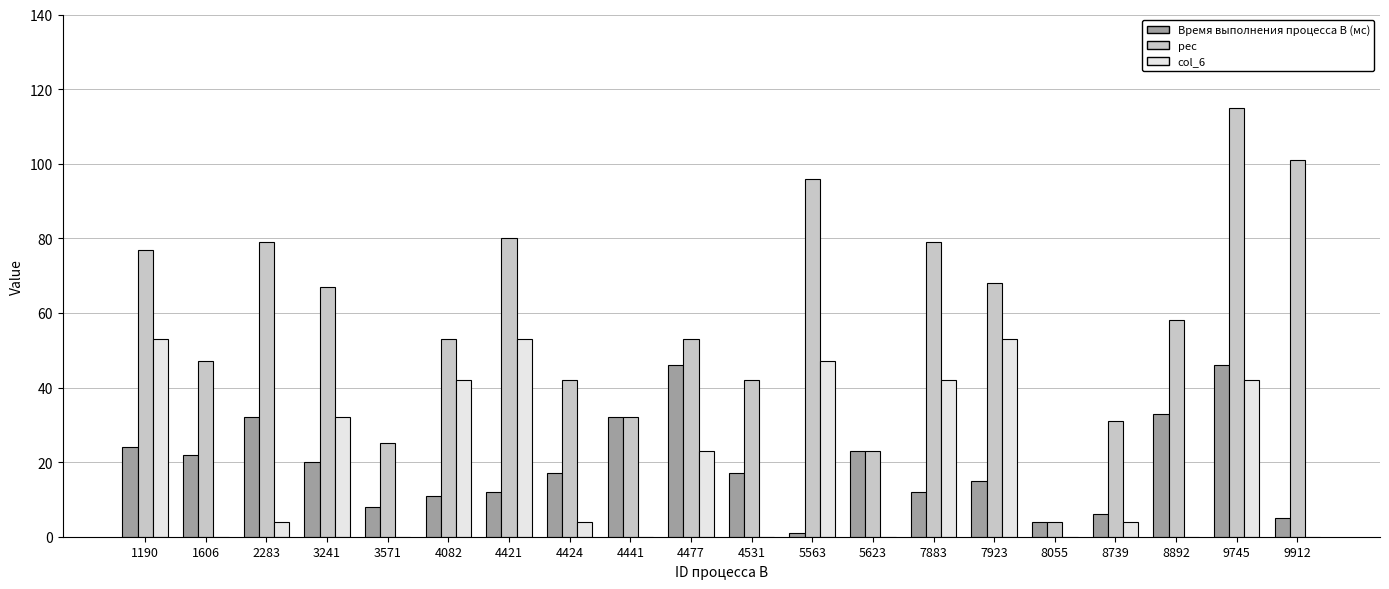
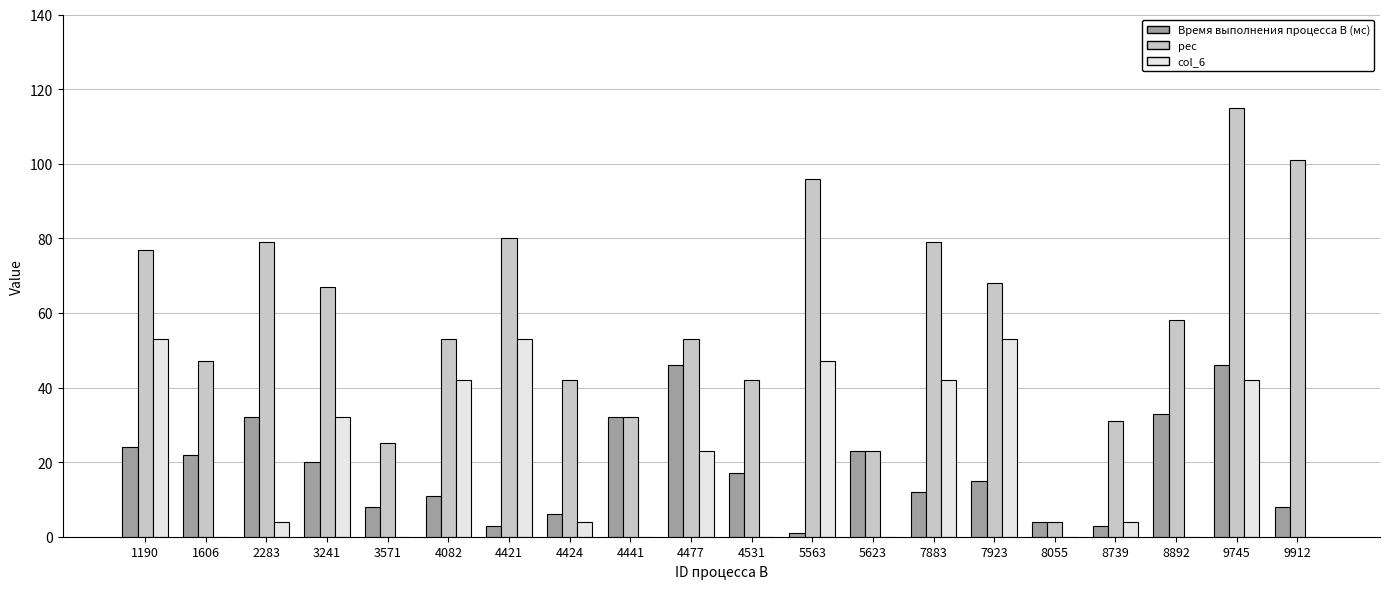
Время выполнения процесса B (мс), 4421: 12 -> 3
Время выполнения процесса B (мс), 4424: 17 -> 6
Время выполнения процесса B (мс), 8739: 6 -> 3
Время выполнения процесса B (мс), 9912: 5 -> 8
